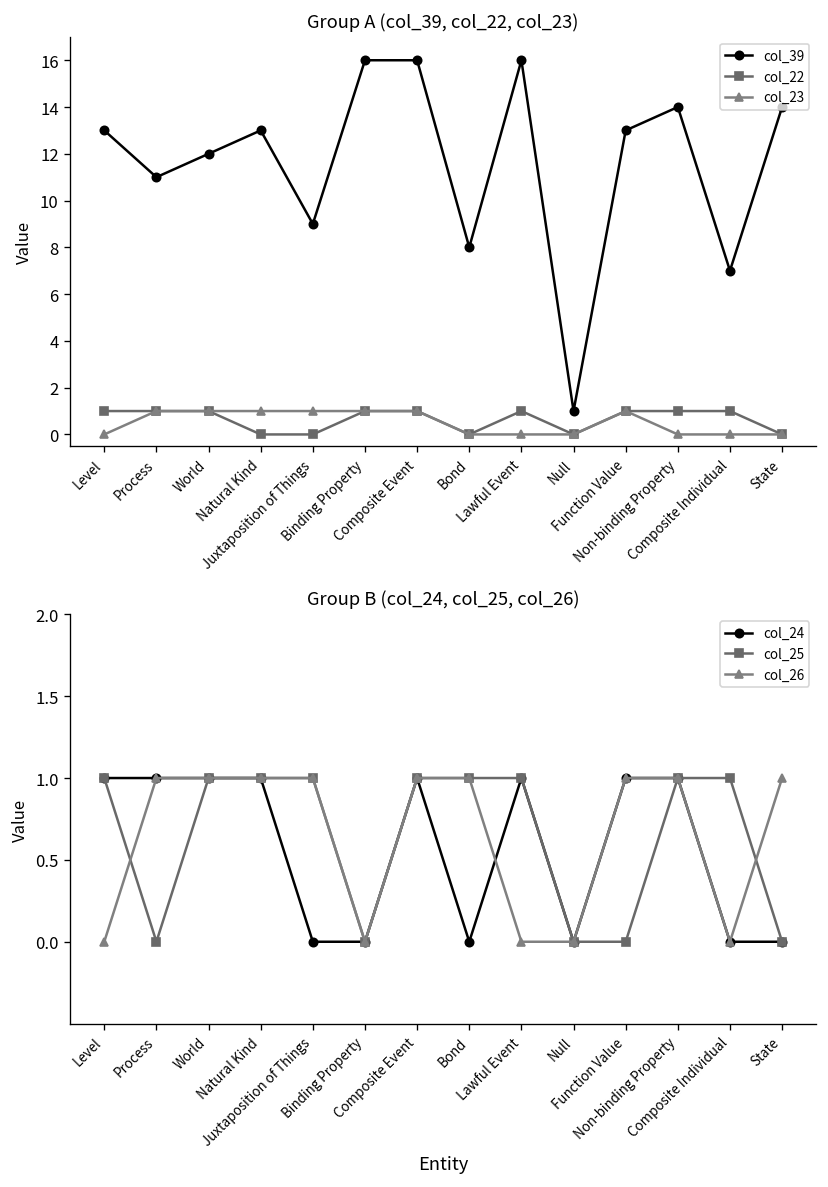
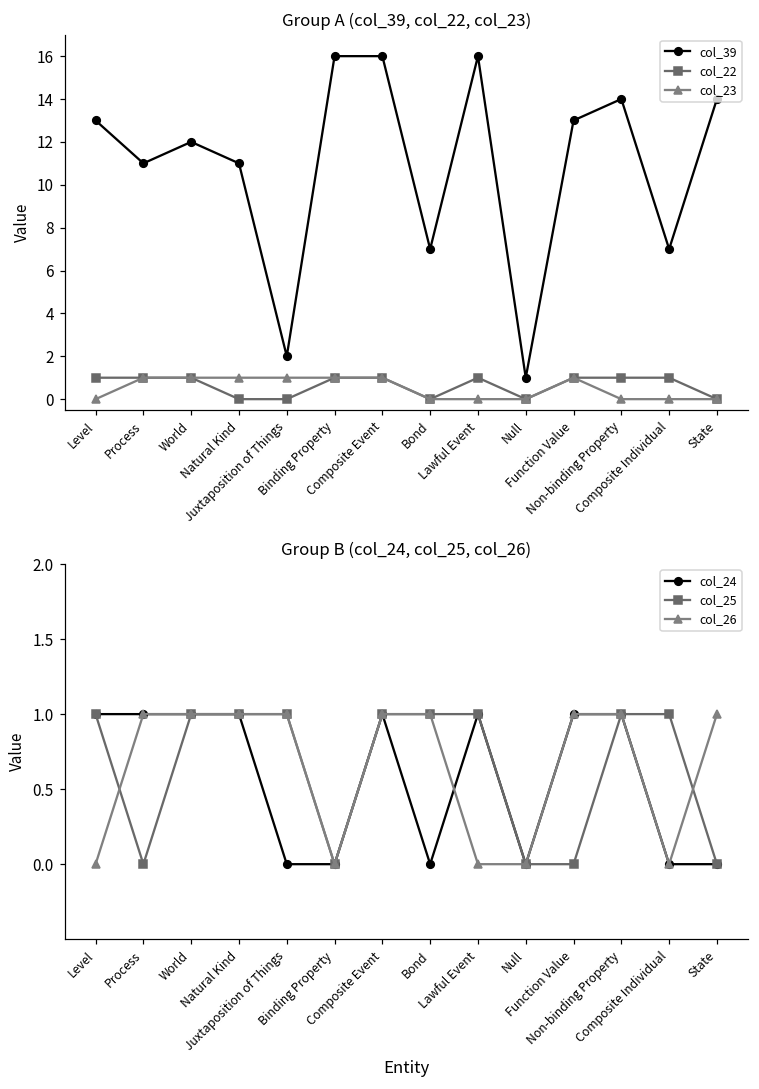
Group A (col_39, col_22, col_23), col_39, Natural Kind: 13 -> 11
Group A (col_39, col_22, col_23), col_39, Juxtaposition of Things: 9 -> 2
Group A (col_39, col_22, col_23), col_39, Bond: 8 -> 7
